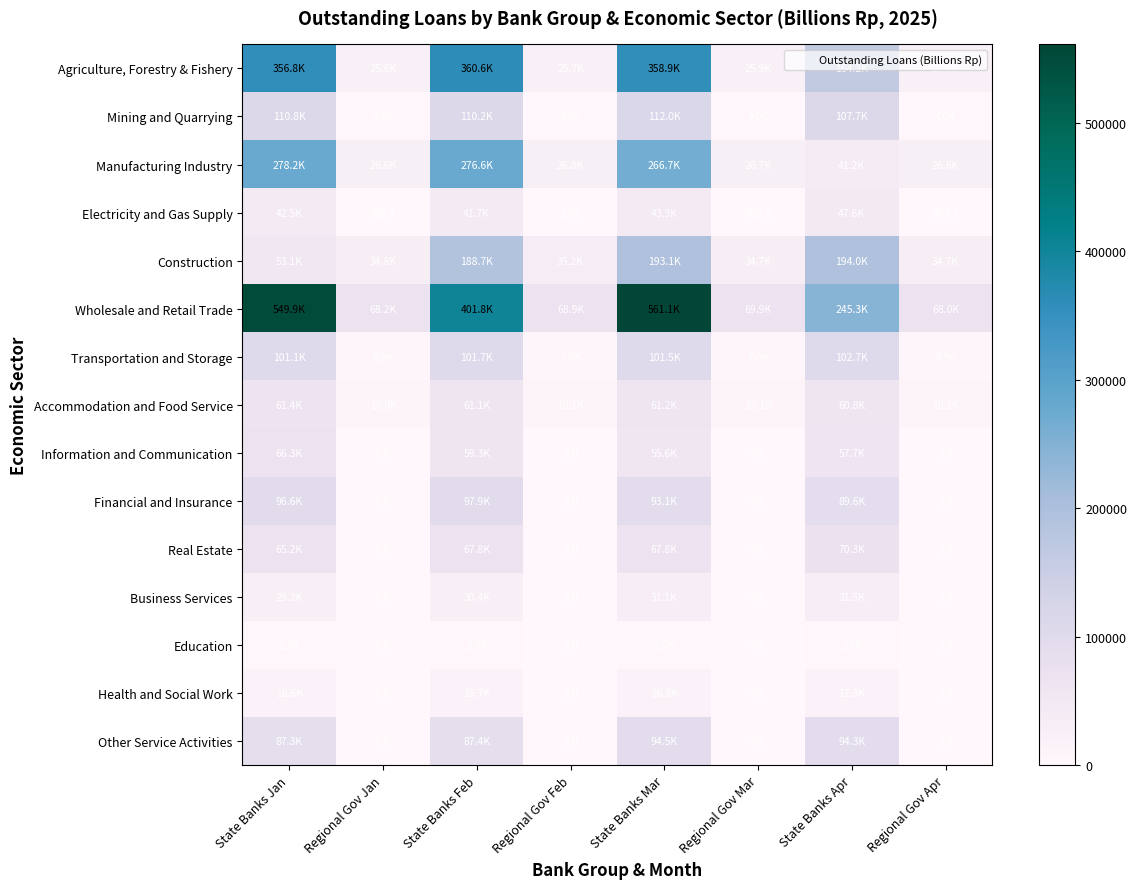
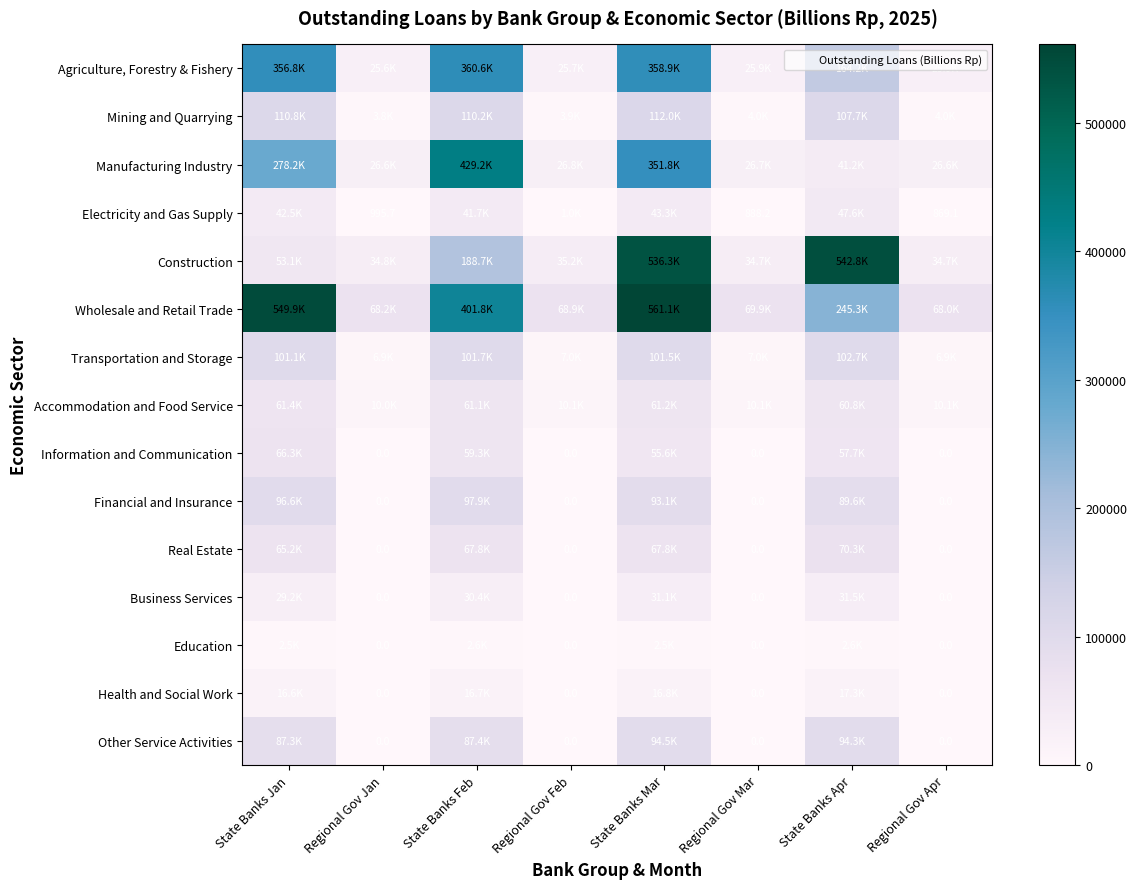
Manufacturing Industry, State Banks Feb: 276.6K -> 429.2K
Manufacturing Industry, State Banks Mar: 266.7K -> 351.8K
Construction, State Banks Mar: 193.1K -> 536.3K
Construction, State Banks Apr: 194.0K -> 542.8K
